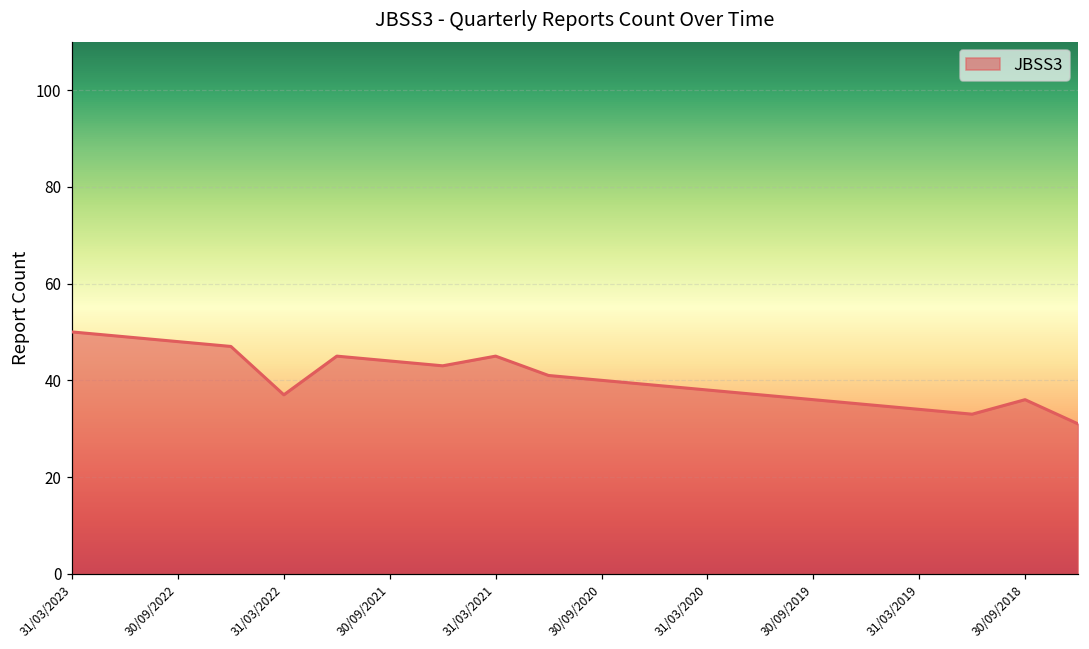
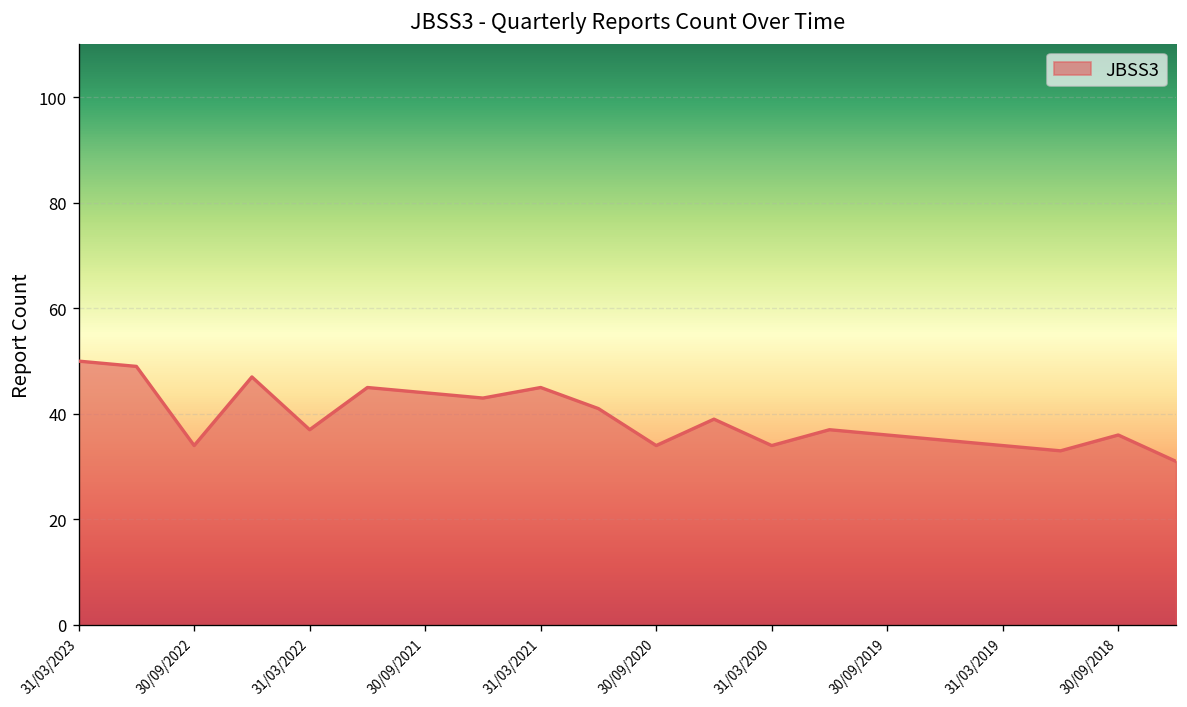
30/09/2022: 48 -> 34
30/09/2020: 40 -> 34
31/03/2020: 38 -> 34
